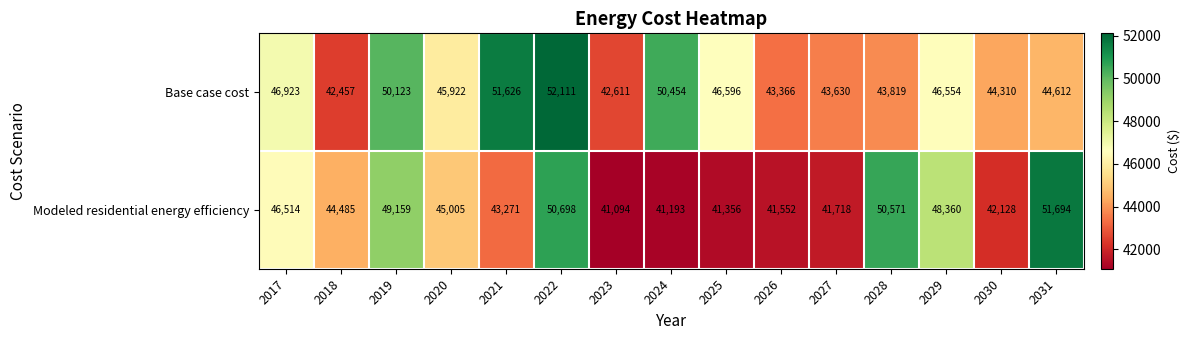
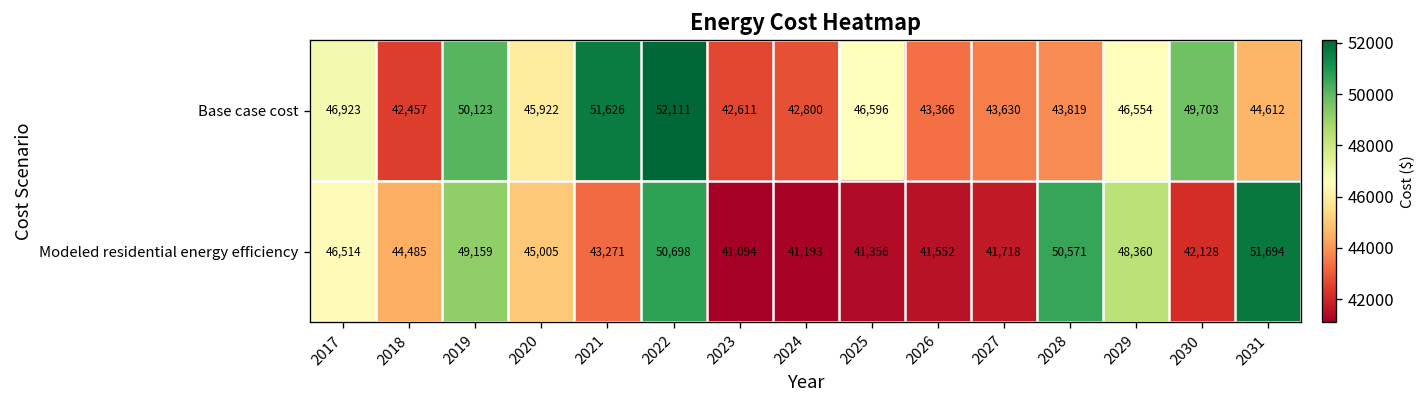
Base case cost, 2024: 50,454 -> 42,800
Base case cost, 2030: 44,310 -> 49,703
